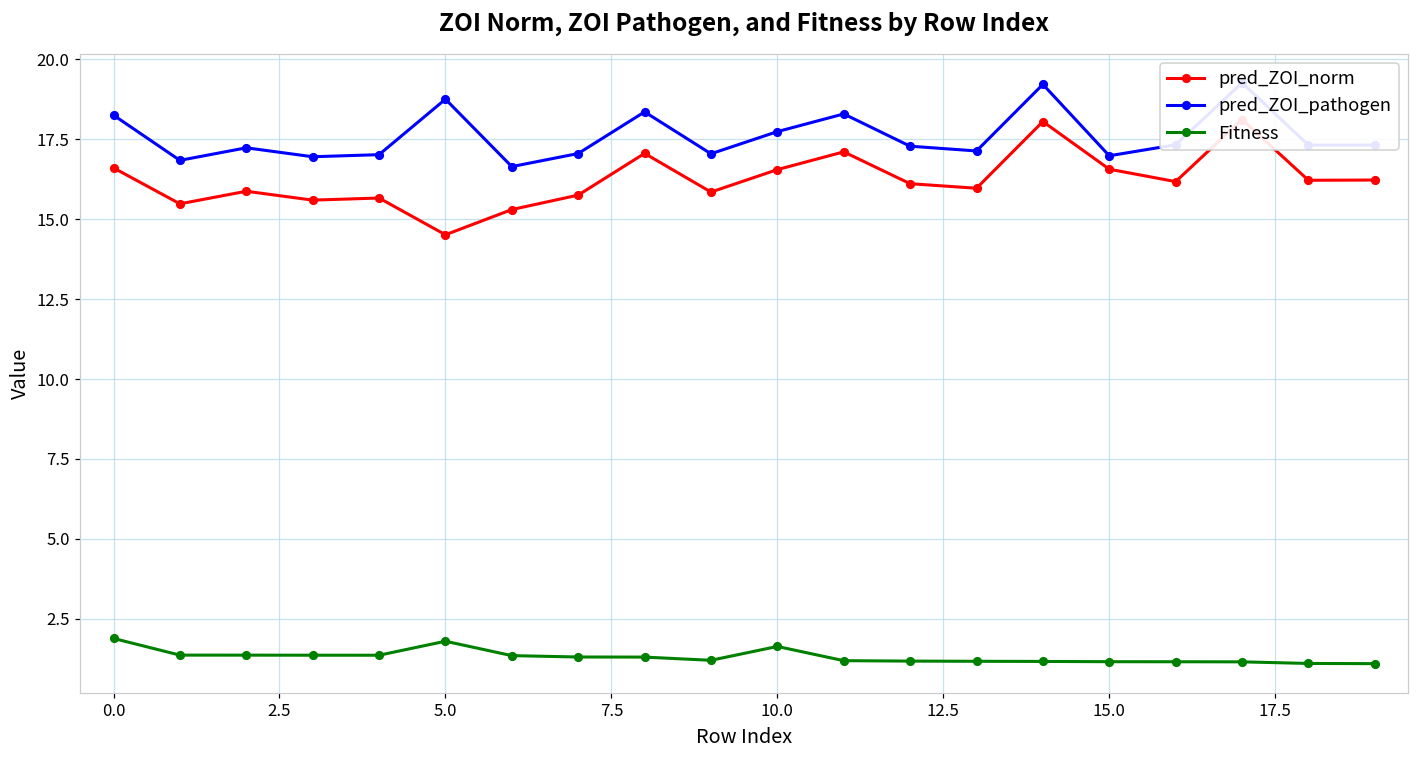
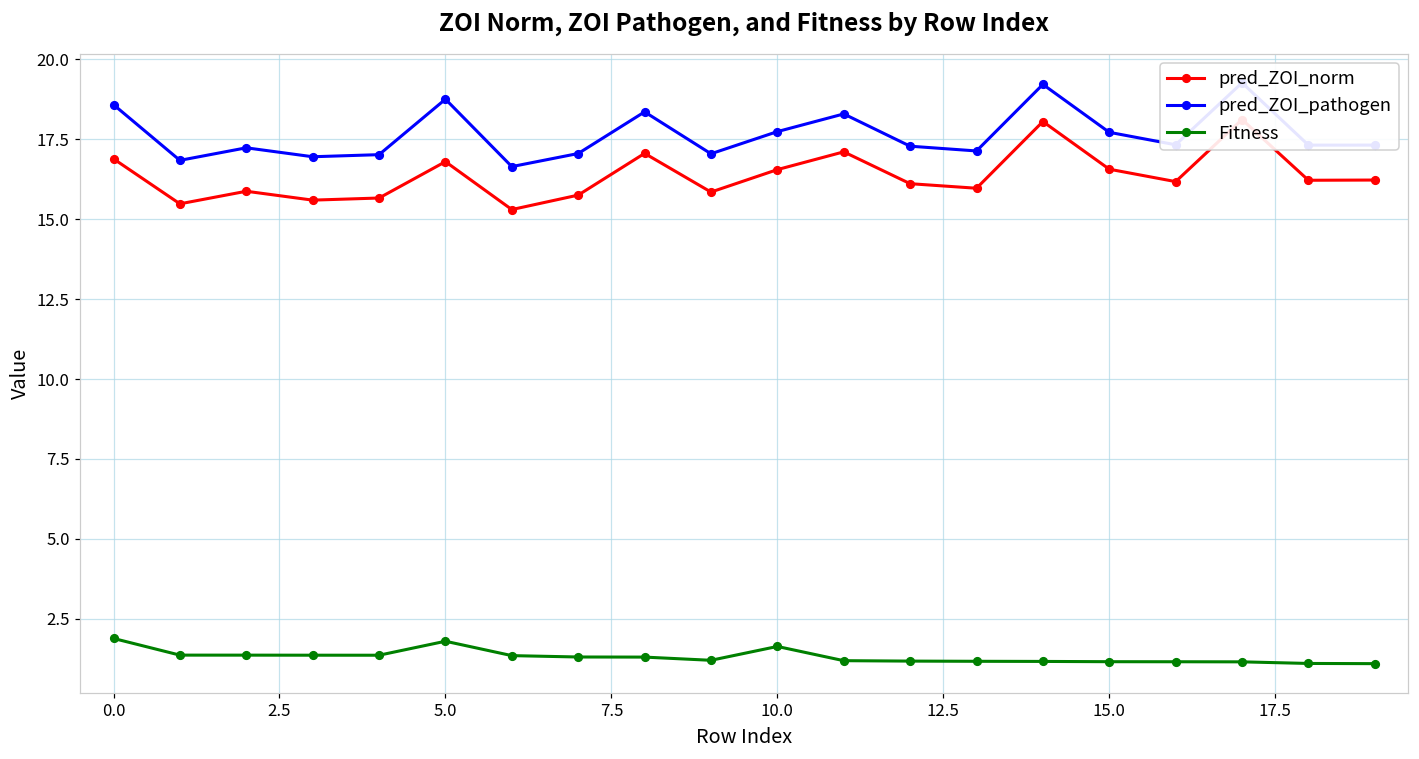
pred_ZOI_norm, 0.0: 16.6 -> 16.9
pred_ZOI_pathogen, 0.0: 18.3 -> 18.6
pred_ZOI_norm, 5.0: 14.5 -> 16.8
pred_ZOI_pathogen, 15.0: 17.0 -> 17.7
